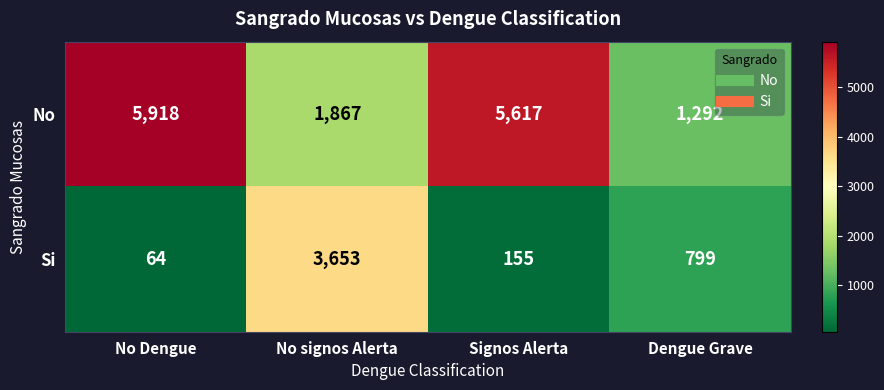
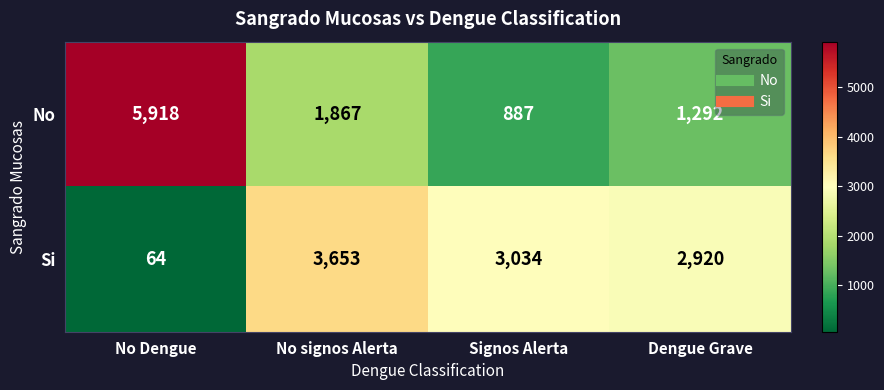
No, Signos Alerta: 5,617 -> 887
Si, Signos Alerta: 155 -> 3,034
Si, Dengue Grave: 799 -> 2,920
